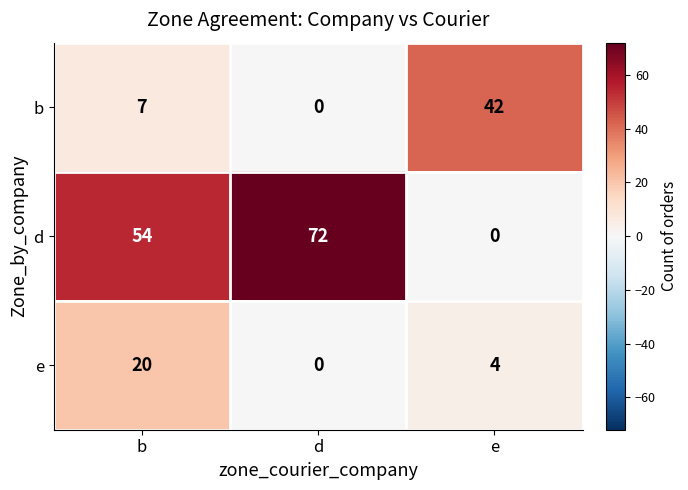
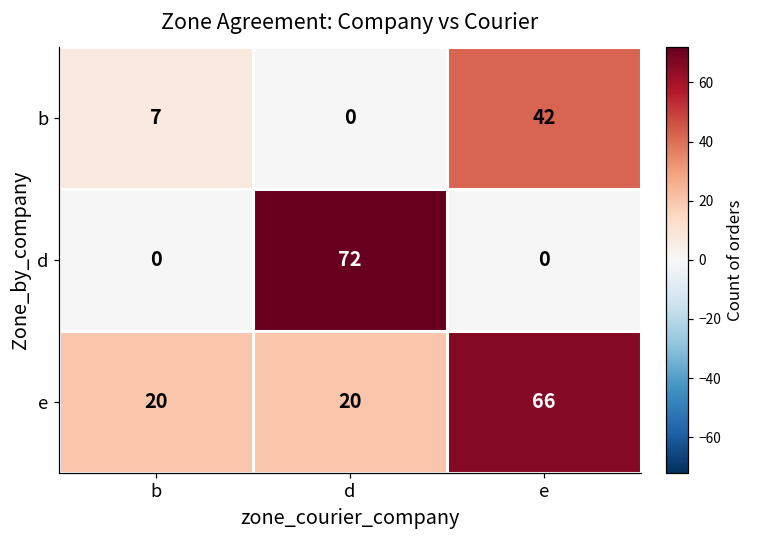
d, b: 54 -> 0
e, d: 0 -> 20
e, e: 4 -> 66
